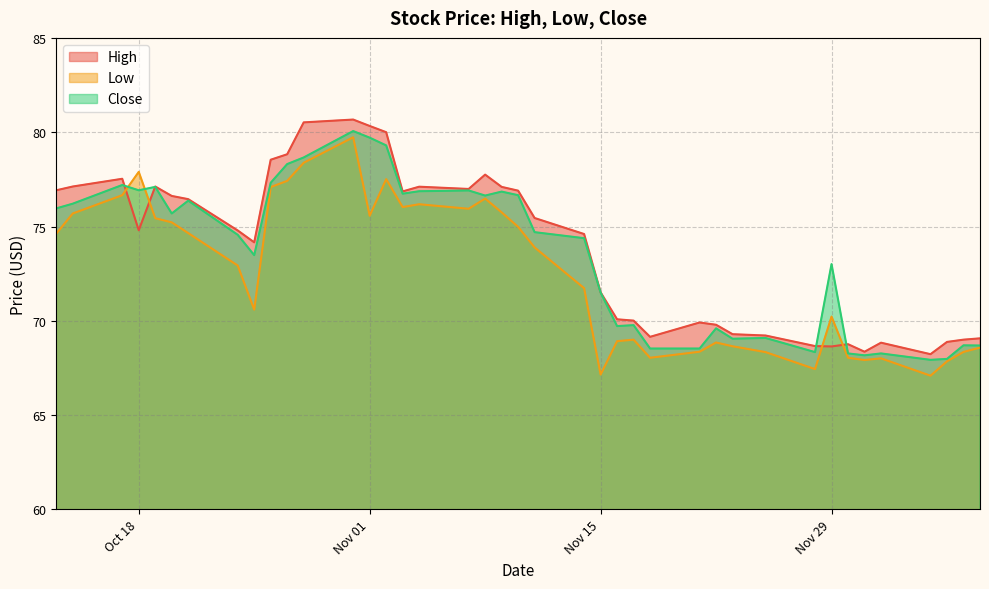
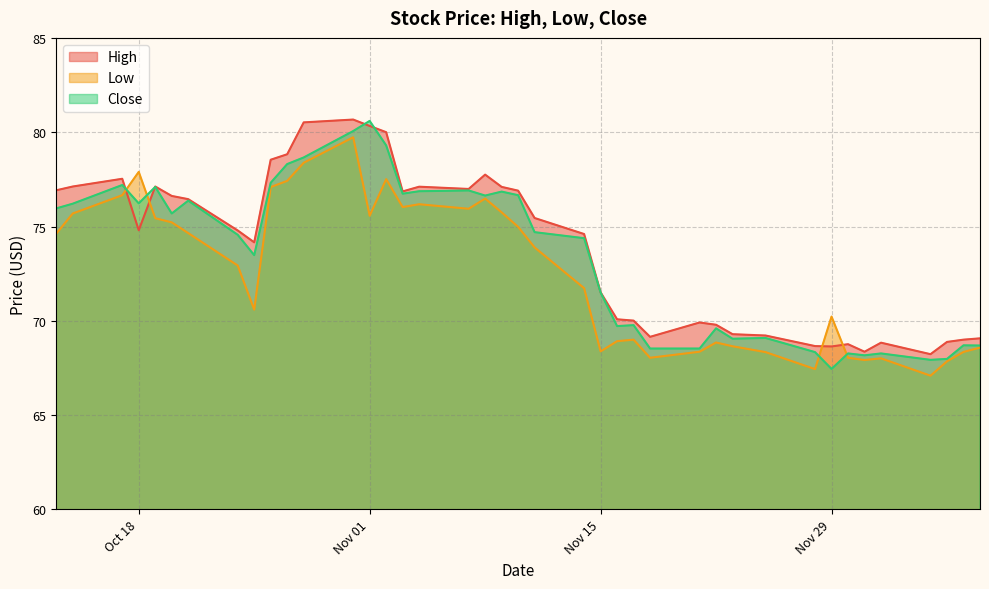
Close, Oct 18: 76.9 -> 76.2
Close, Nov 01: 79.7 -> 80.6
Low, Nov 15: 67.1 -> 68.4
Close, Nov 29: 73.0 -> 67.4
